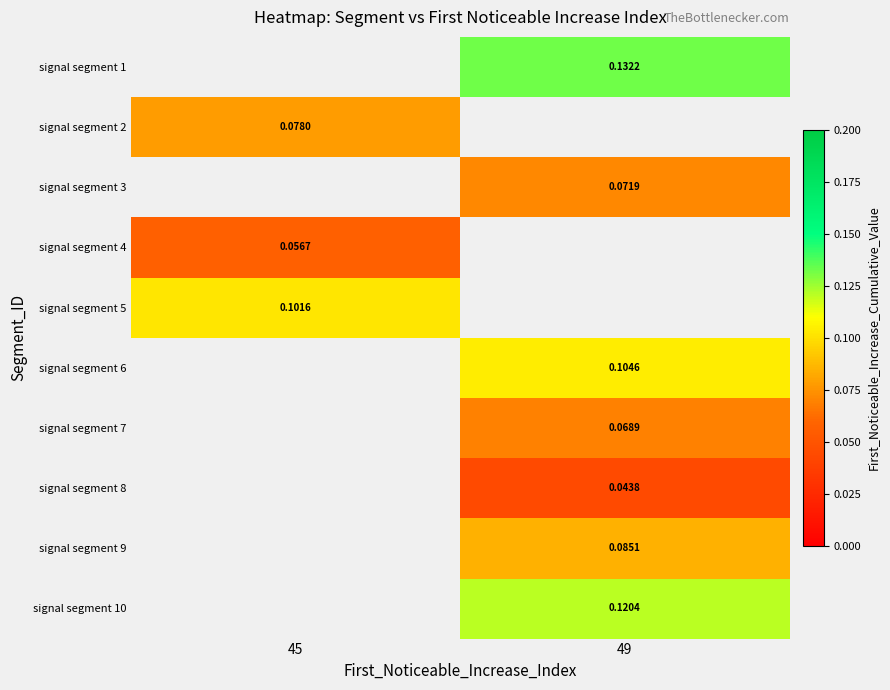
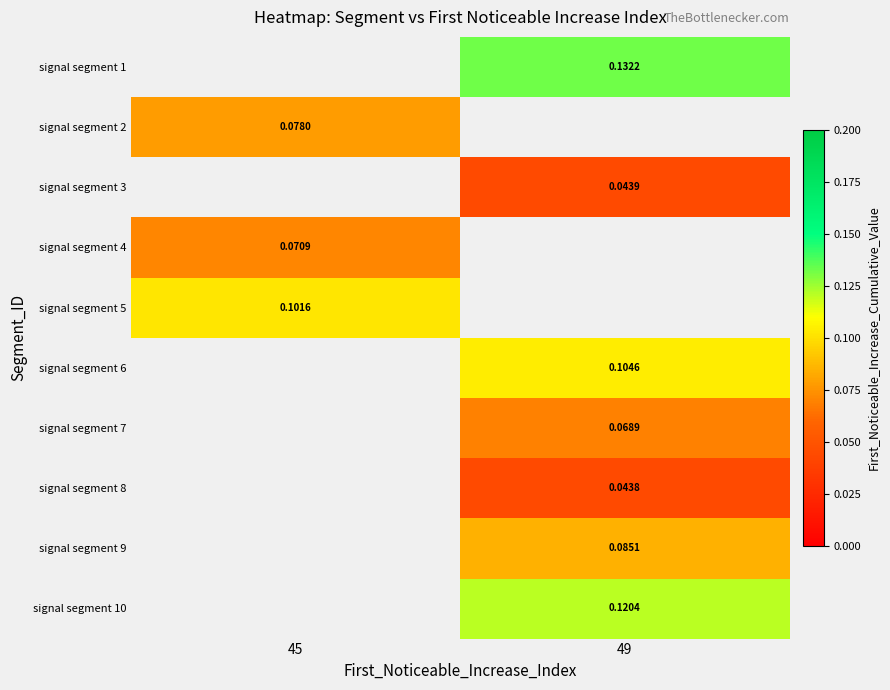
signal segment 3, 49: 0.0719 -> 0.0439
signal segment 4, 45: 0.0567 -> 0.0709
